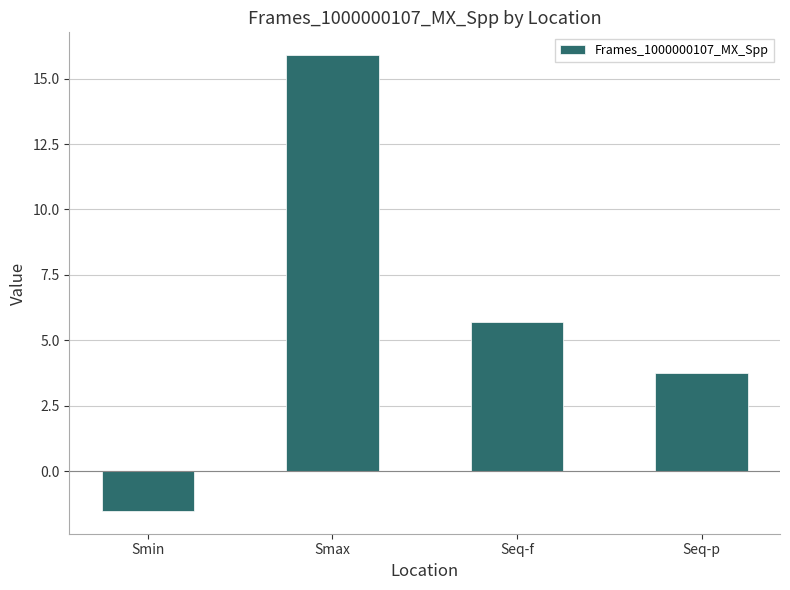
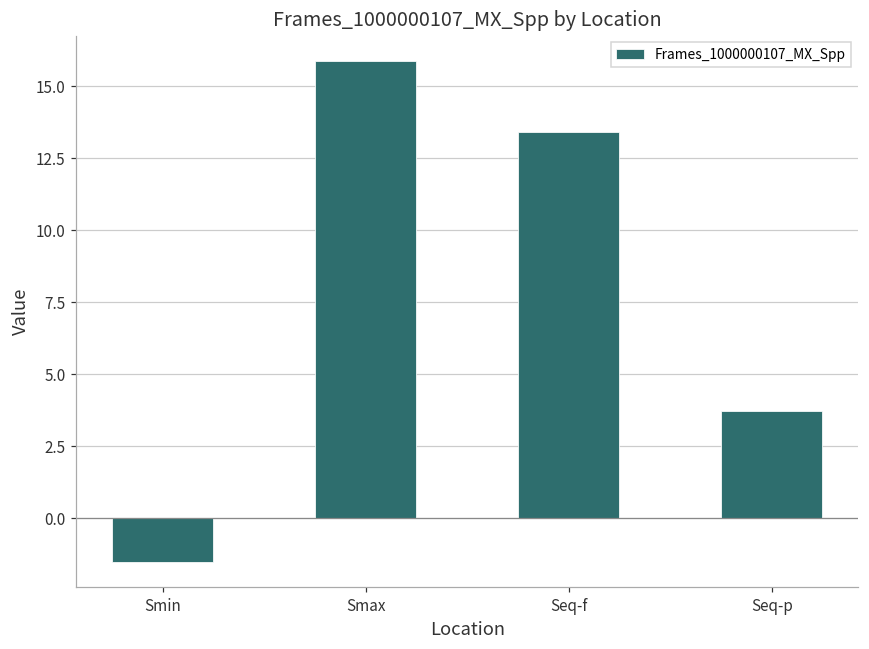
Seq-f: 5.7 -> 13.4
